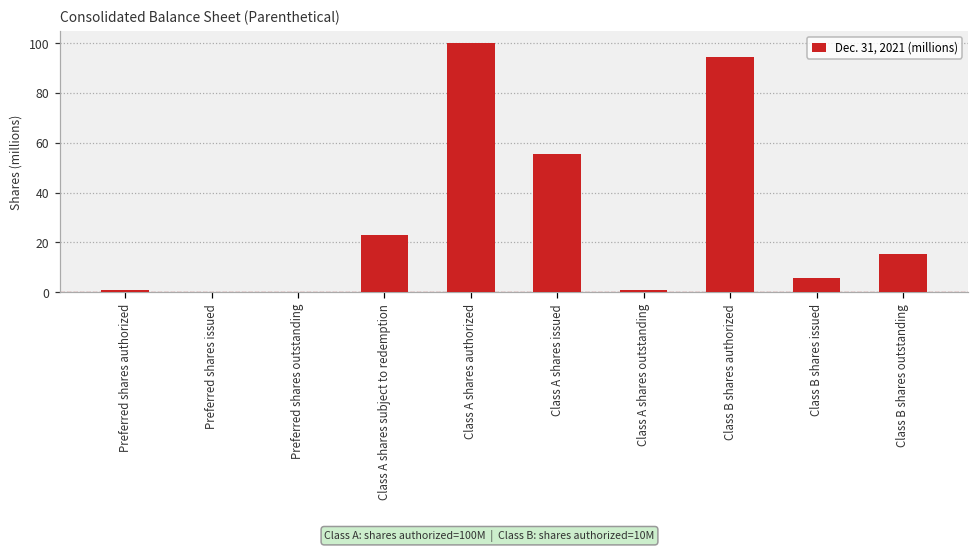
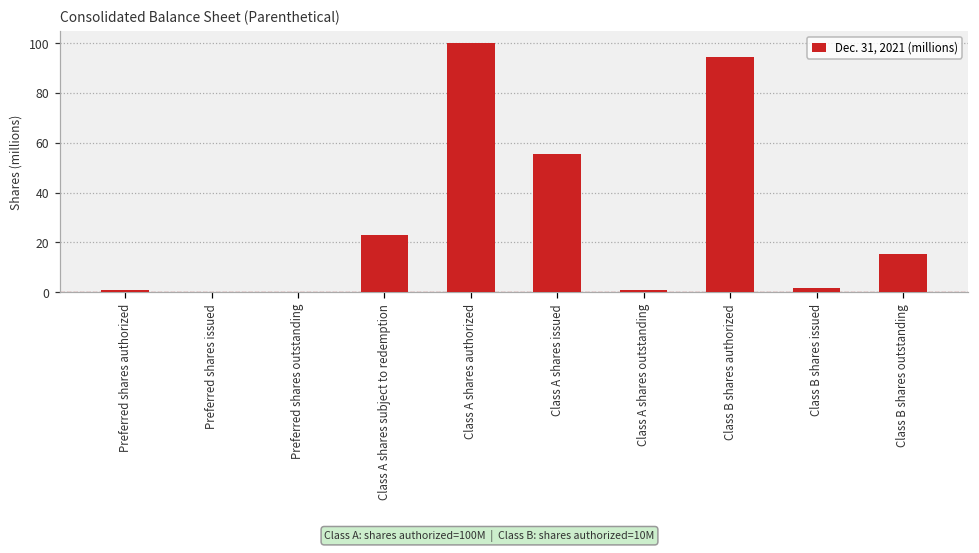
Class B shares issued: 6 -> 2
